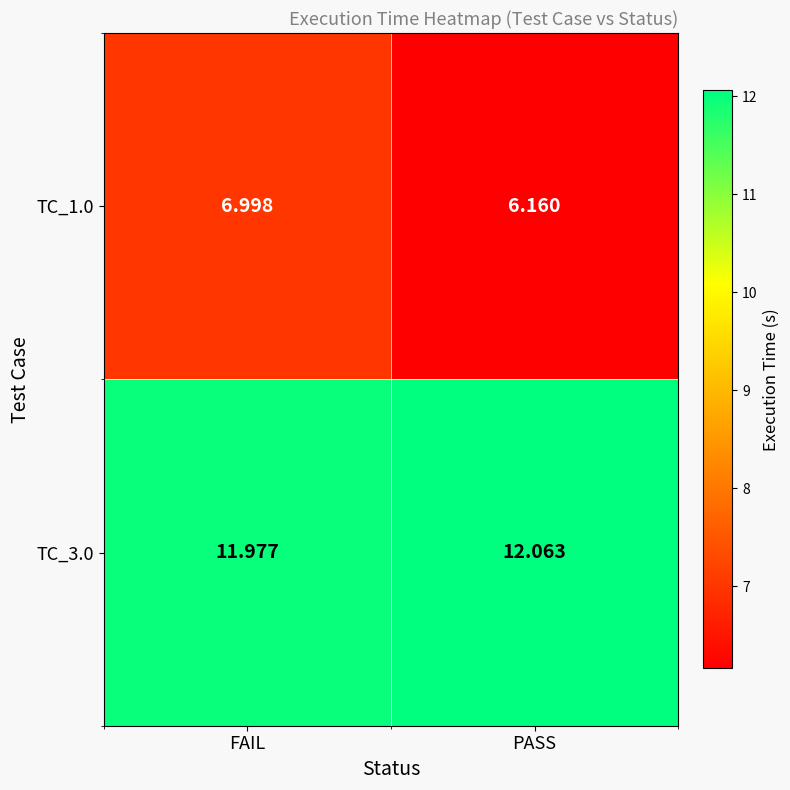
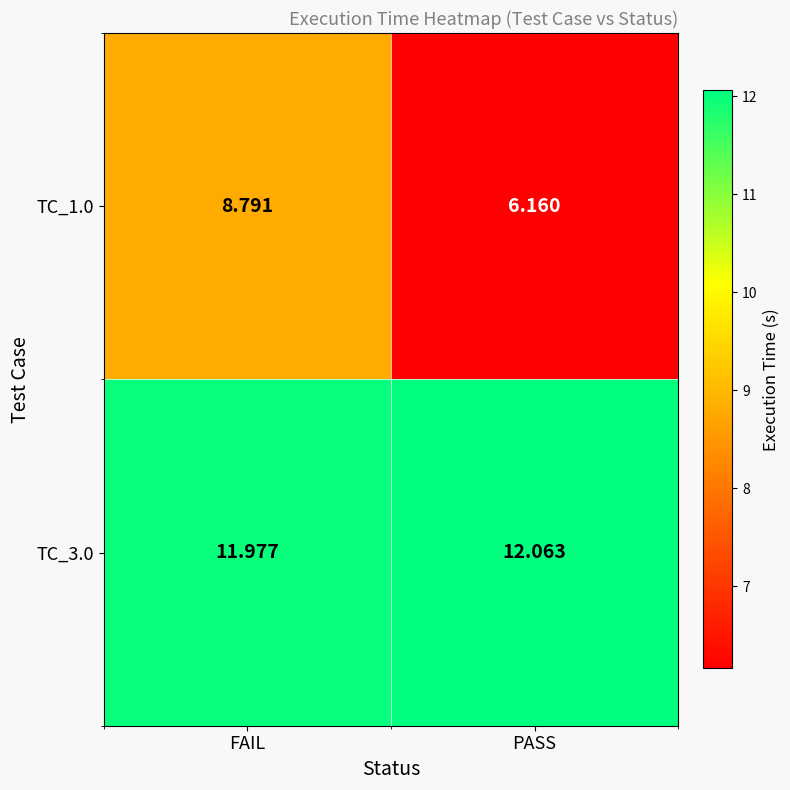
TC_1.0, FAIL: 6.998 -> 8.791
